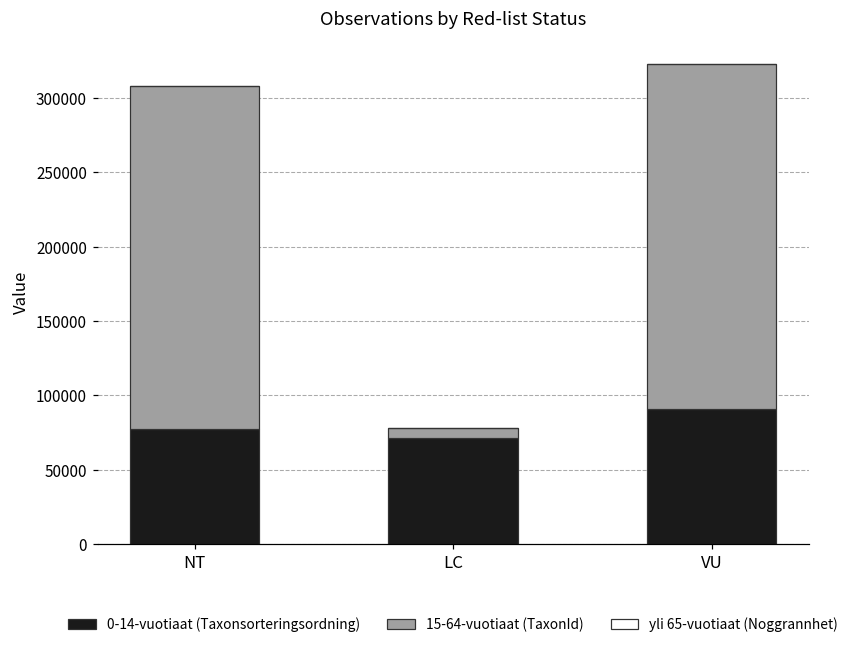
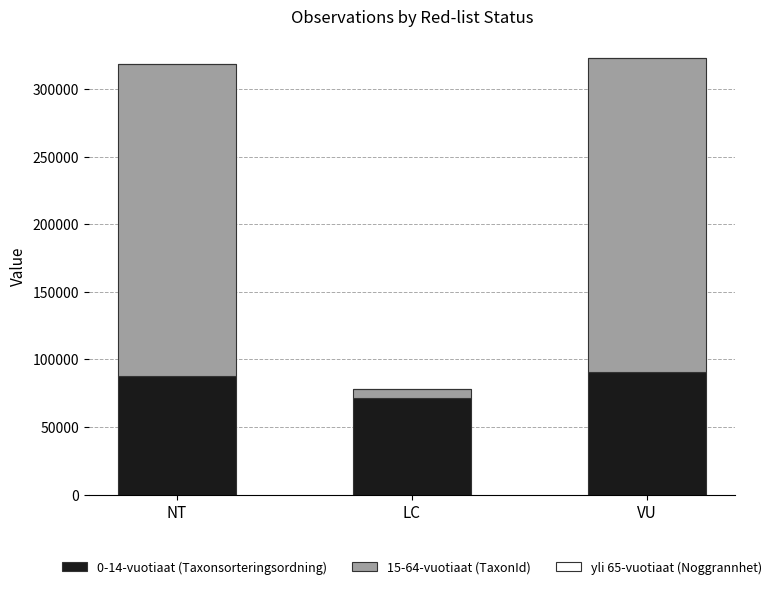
0-14-vuotiaat (Taxonsorteringsordning), NT: 78000 -> 88000
